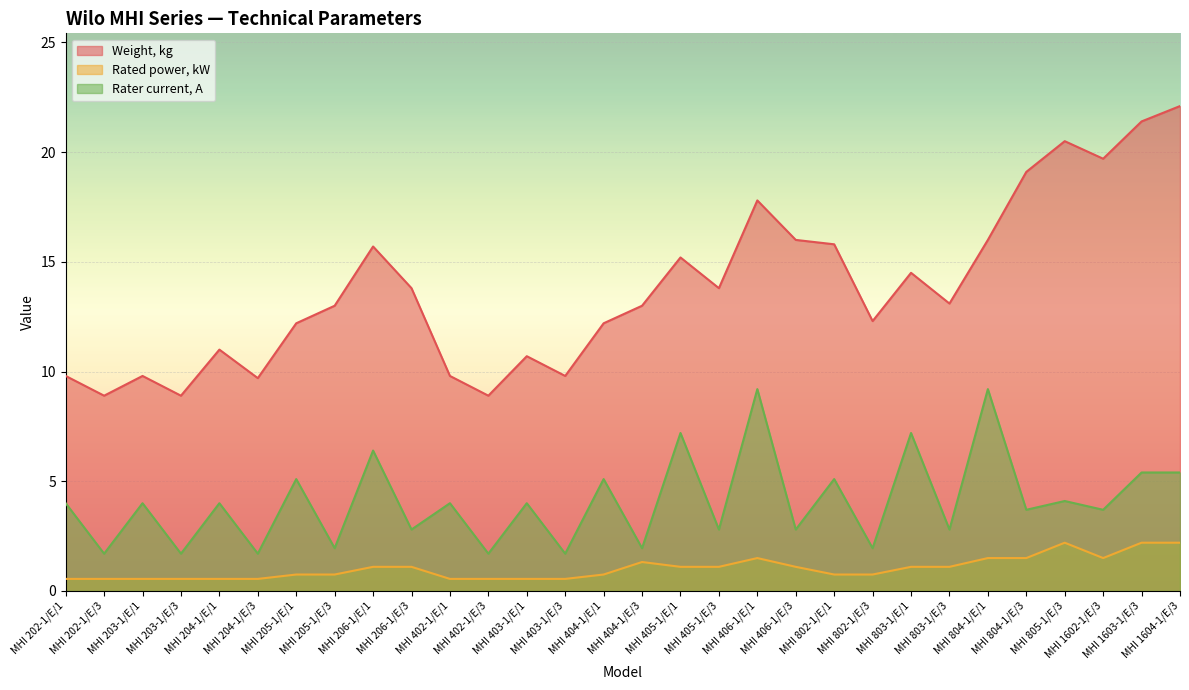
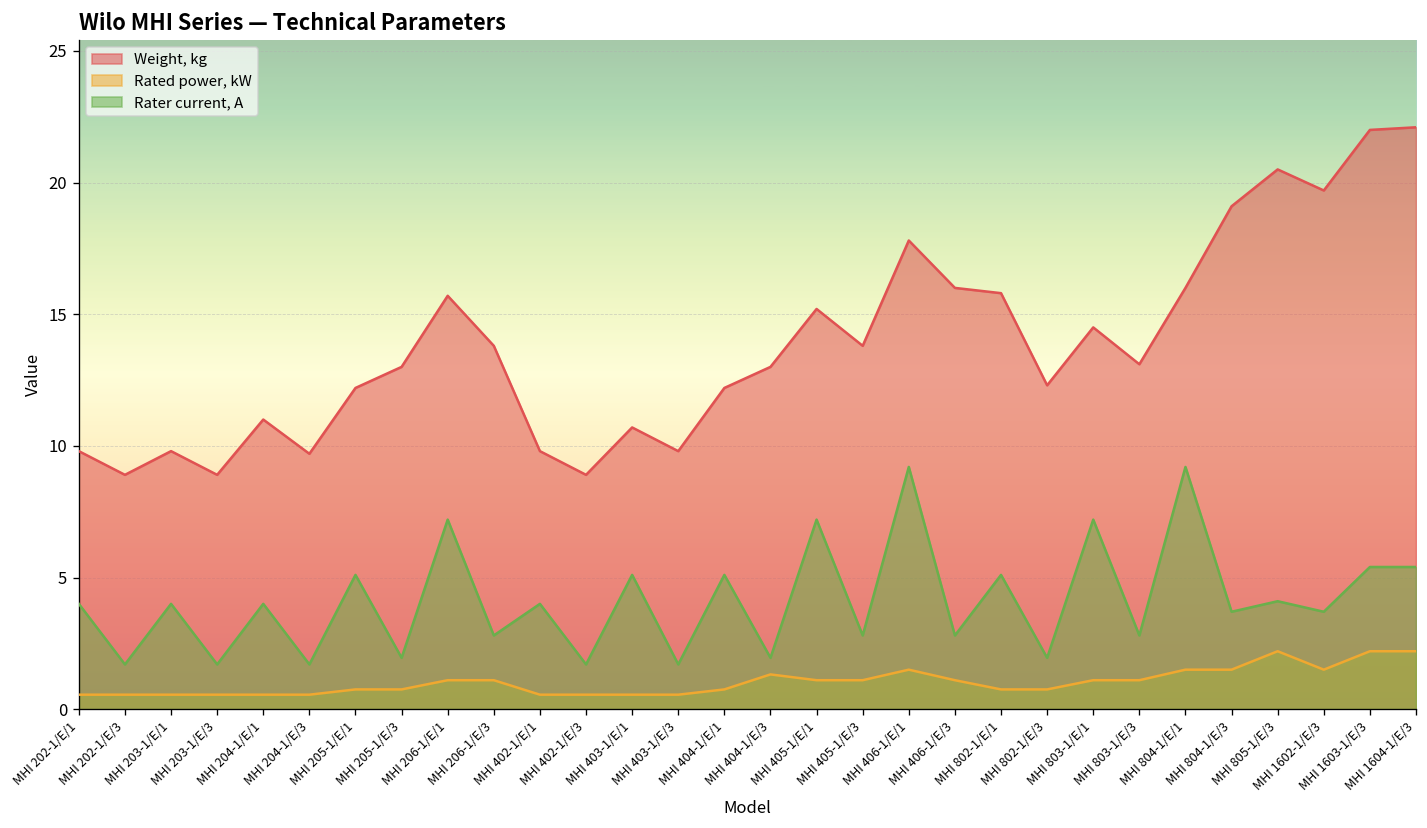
Rater current, A, MHI 206-1/E/1: 6.4 -> 7.2
Rater current, A, MHI 403-1/E/1: 4.0 -> 5.1
Weight, kg, MHI 1603-1/E/3: 21.4 -> 22.0
